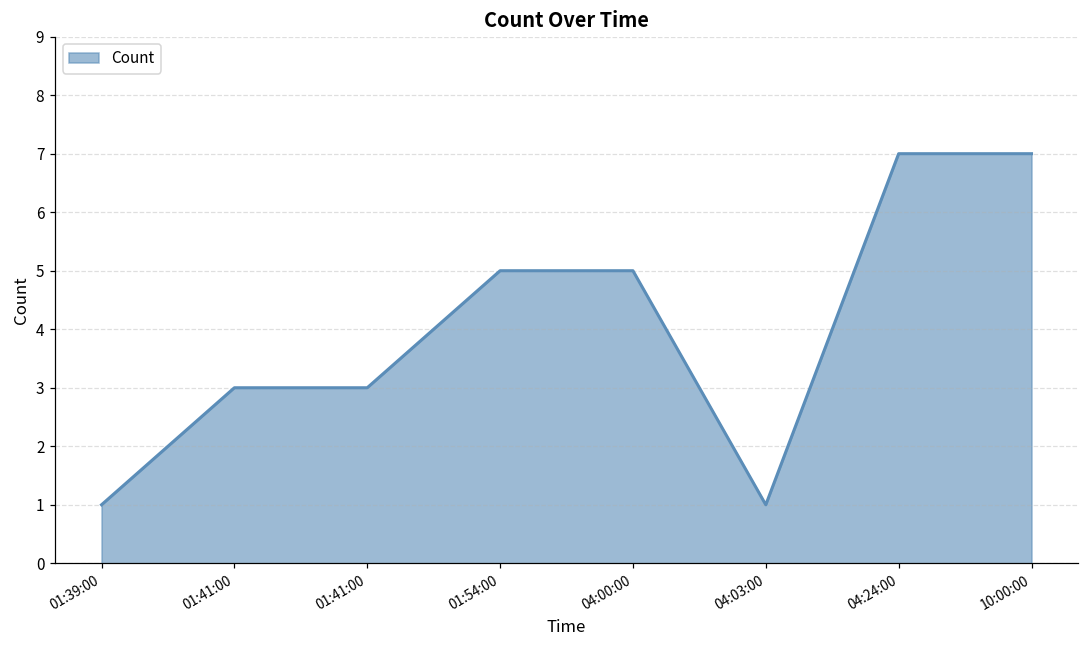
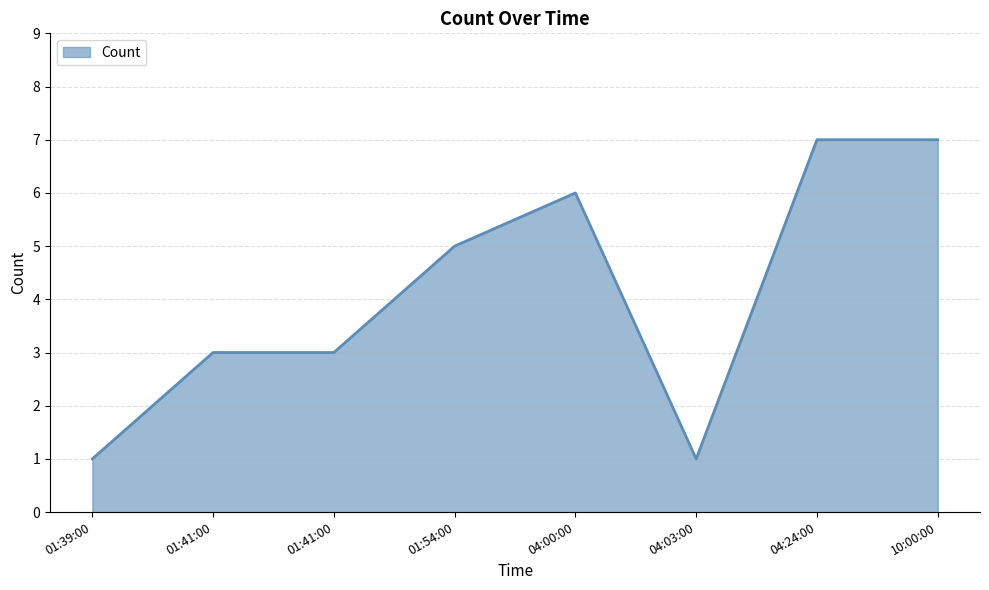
04:00:00: 5 -> 6
